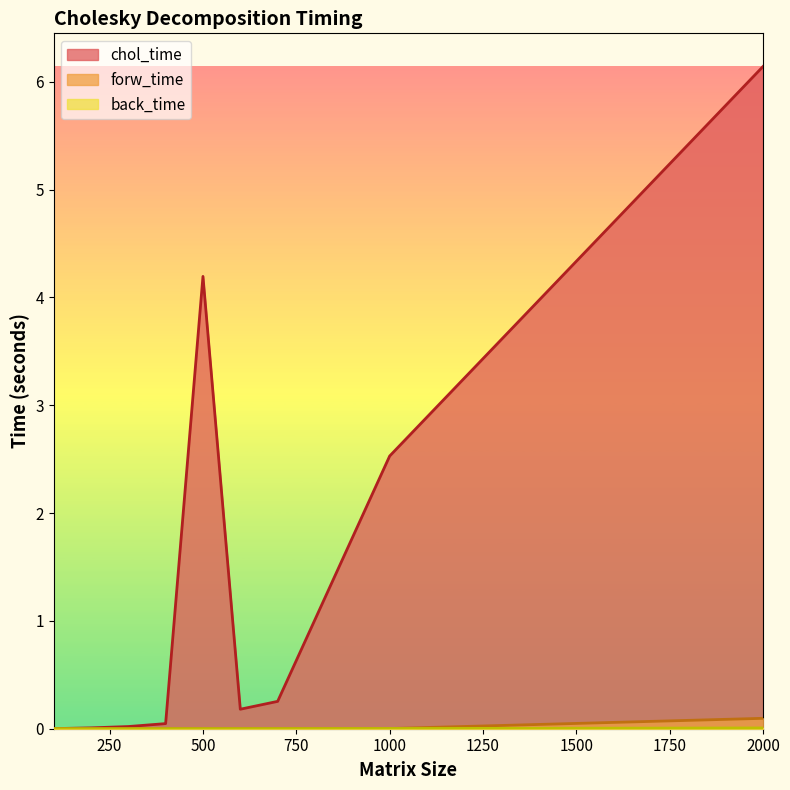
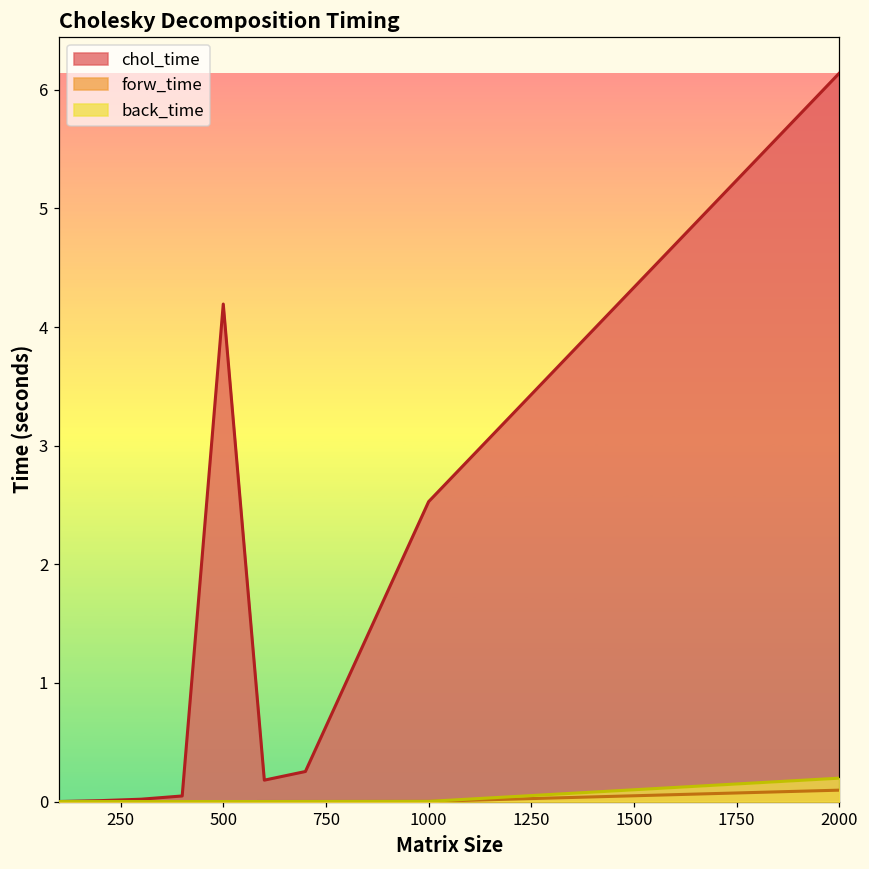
back_time, 2000: 0.01 -> 0.20
